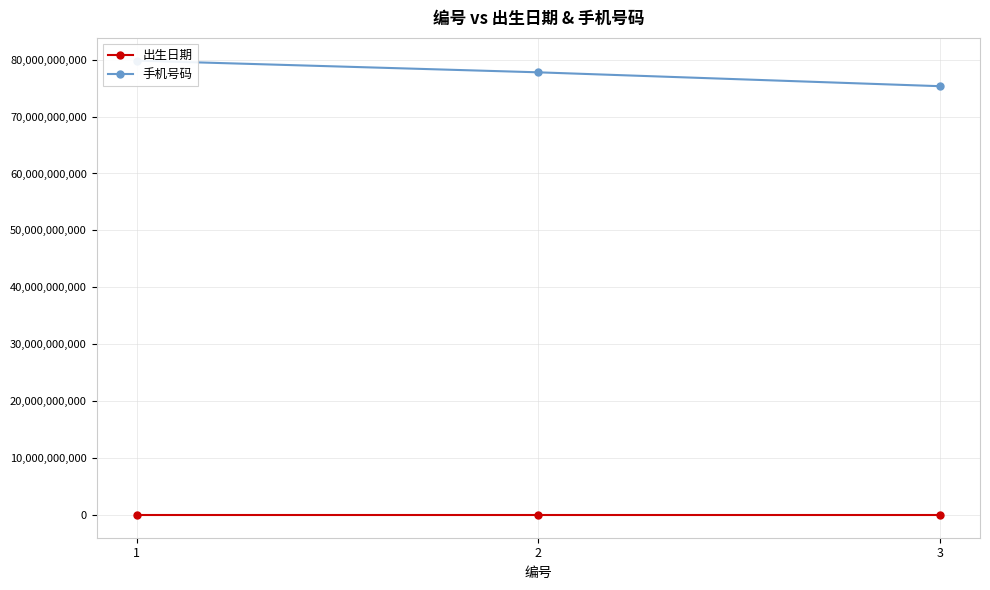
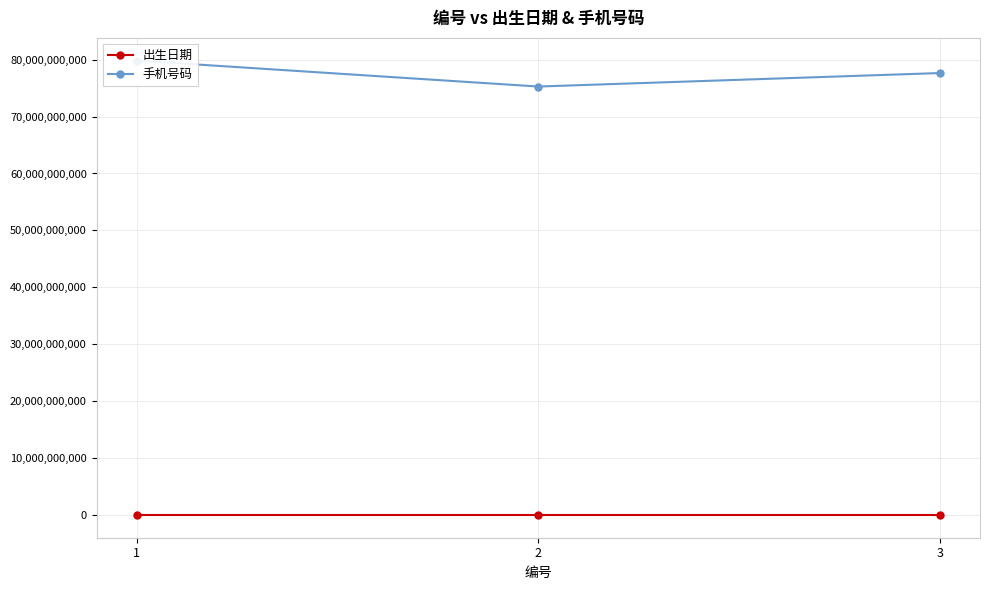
手机号码, 2: 78,000,000,000 -> 75,000,000,000
手机号码, 3: 75,000,000,000 -> 78,000,000,000
